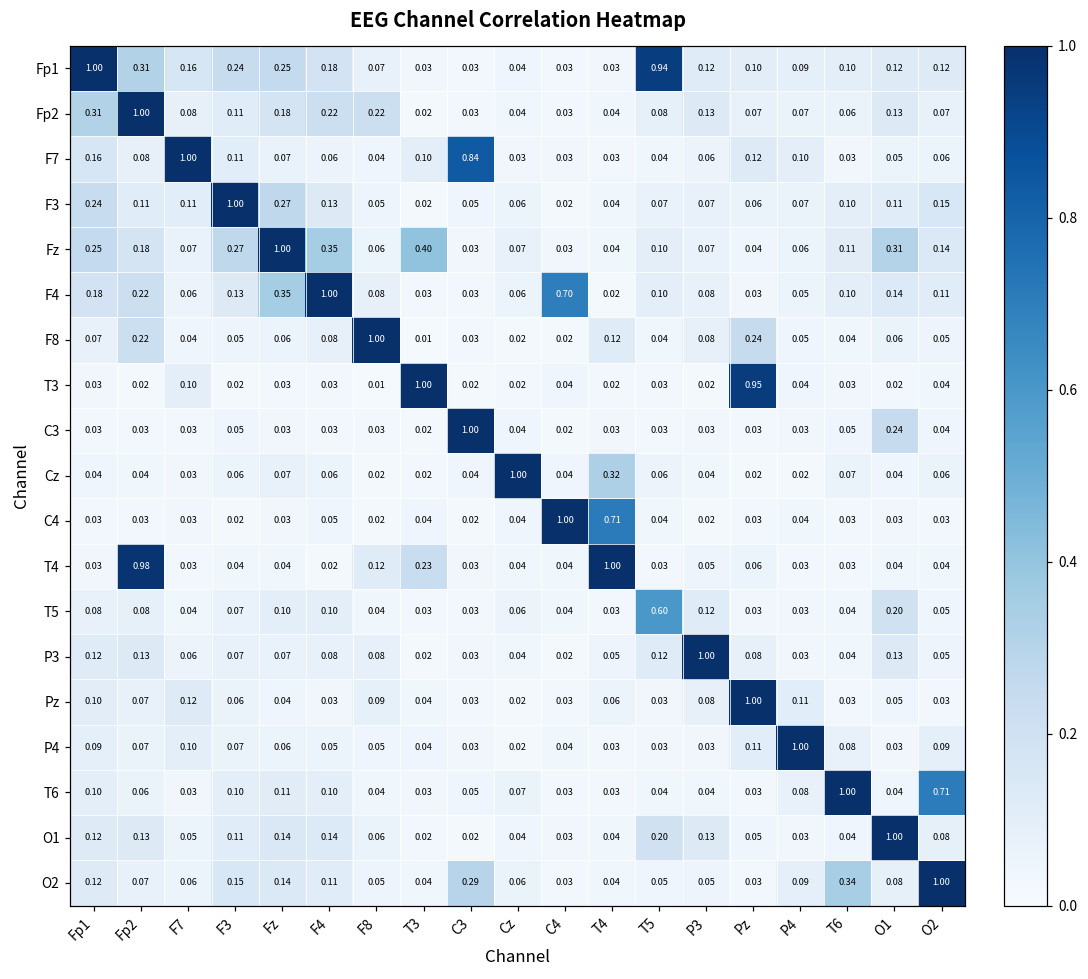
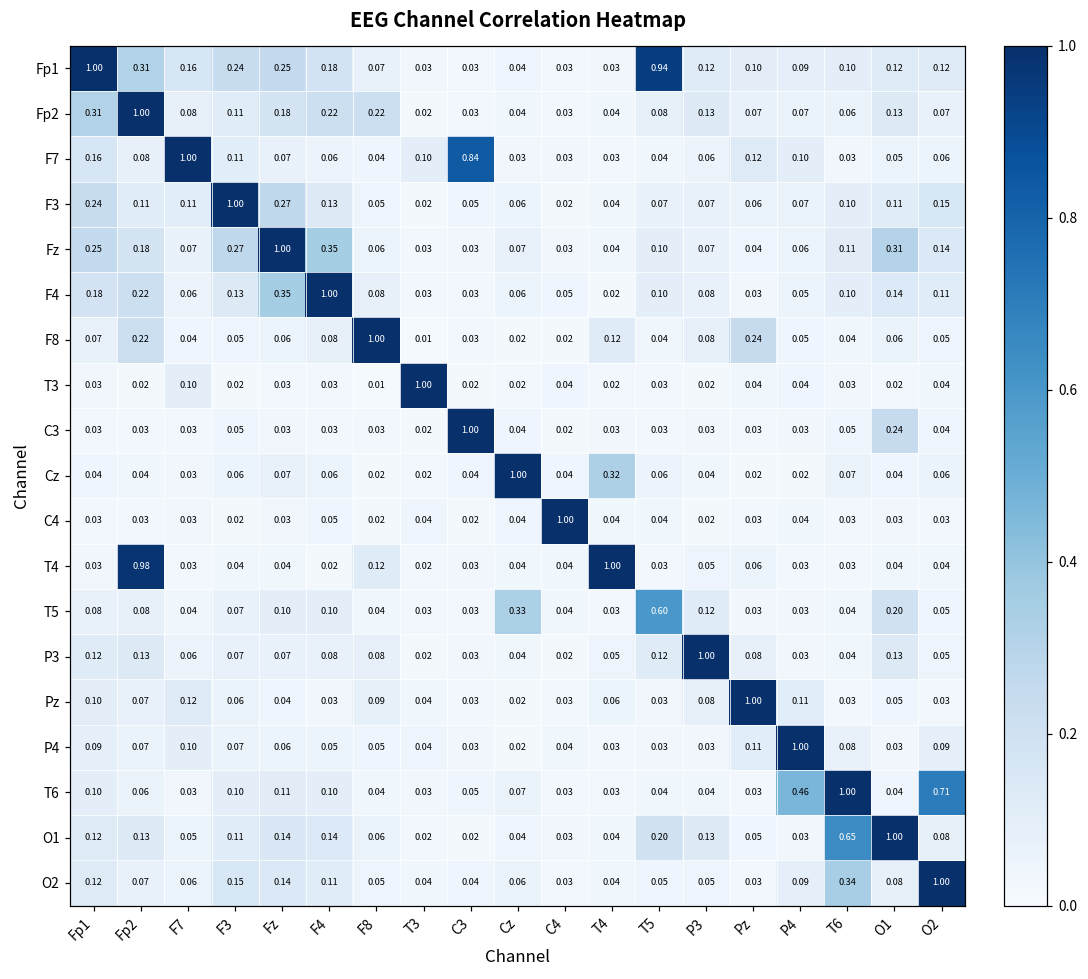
Fz, T3: 0.40 -> 0.03
F4, C4: 0.70 -> 0.05
T3, Pz: 0.95 -> 0.04
C4, T4: 0.71 -> 0.04
T4, T3: 0.23 -> 0.02
T5, Cz: 0.06 -> 0.33
T6, P4: 0.08 -> 0.46
O1, T6: 0.04 -> 0.65
O2, C3: 0.29 -> 0.04
